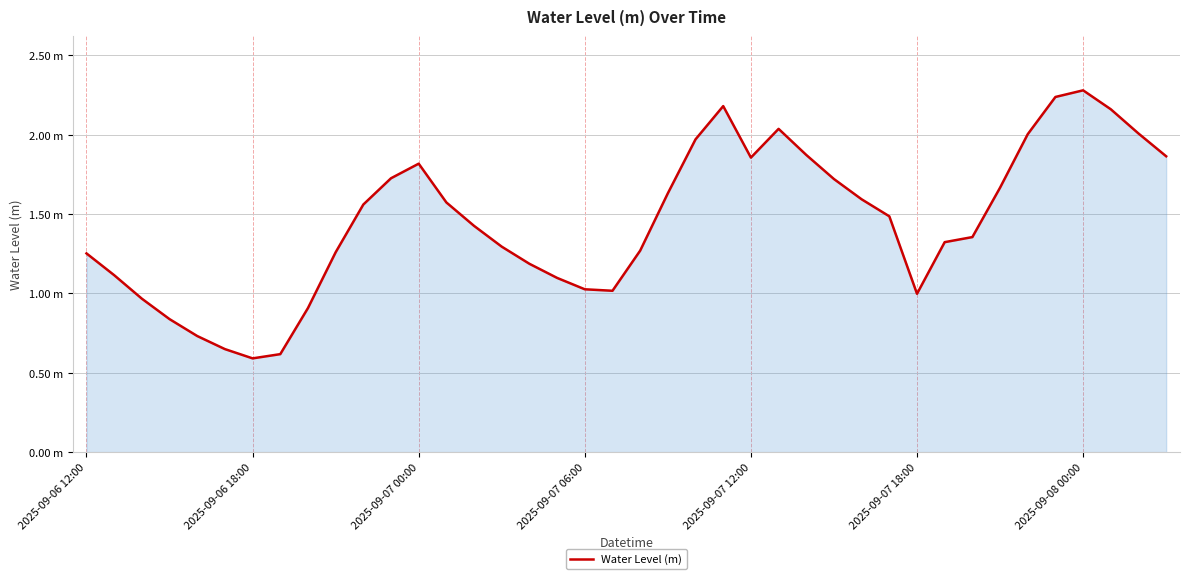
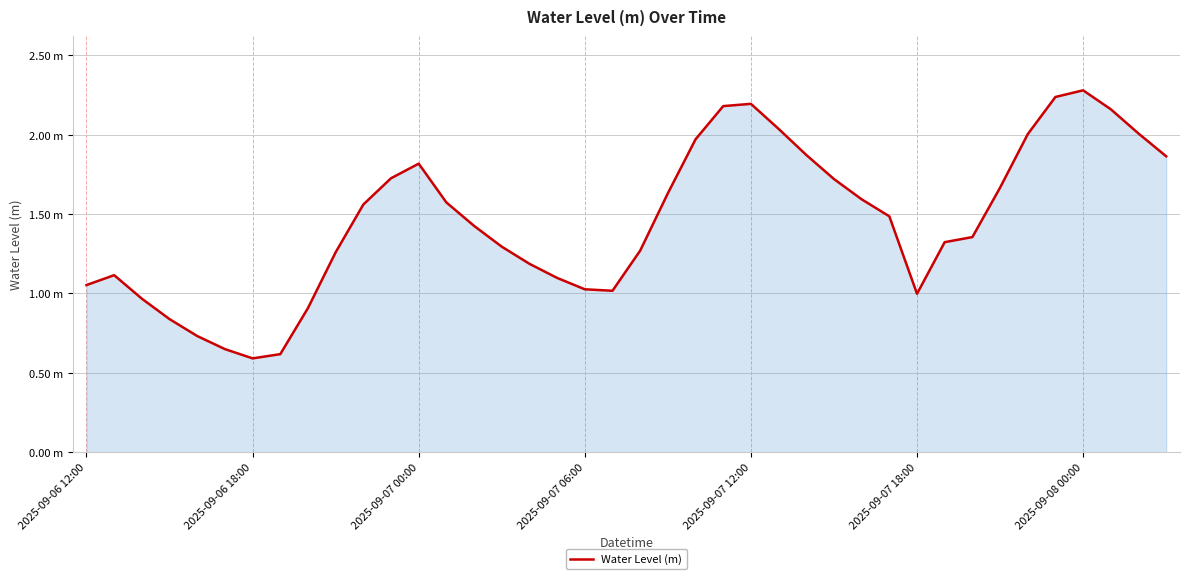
2025-09-06 12:00: 1.25 m -> 1.05 m
2025-09-07 12:00: 1.86 m -> 2.19 m
